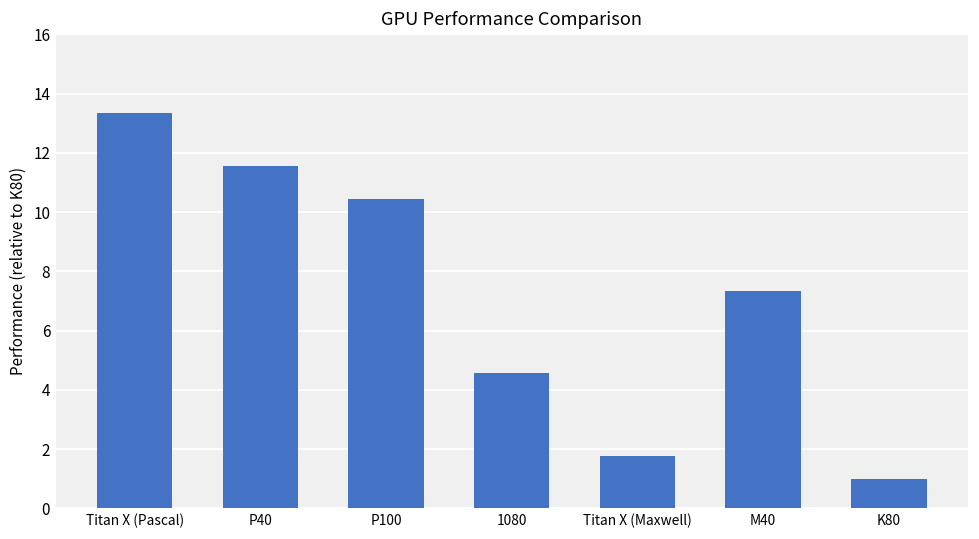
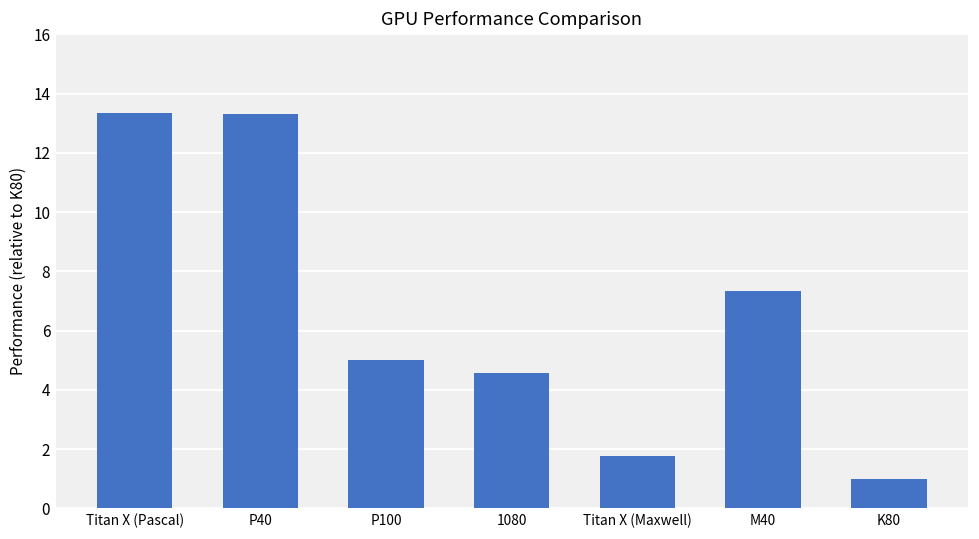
P40: 11.6 -> 13.3
P100: 10.5 -> 5.0
